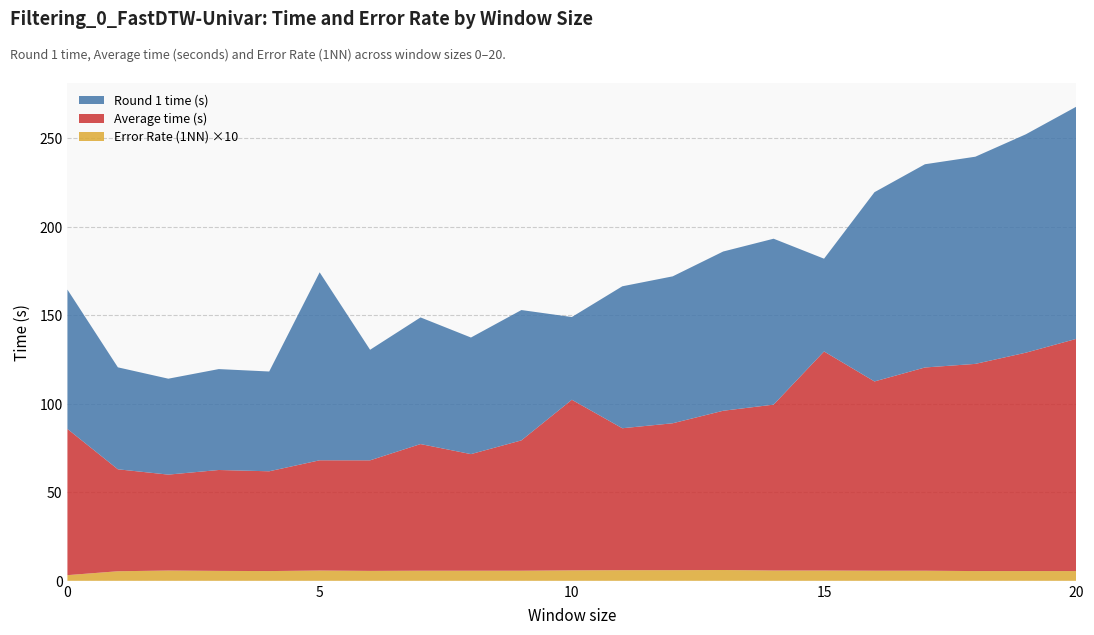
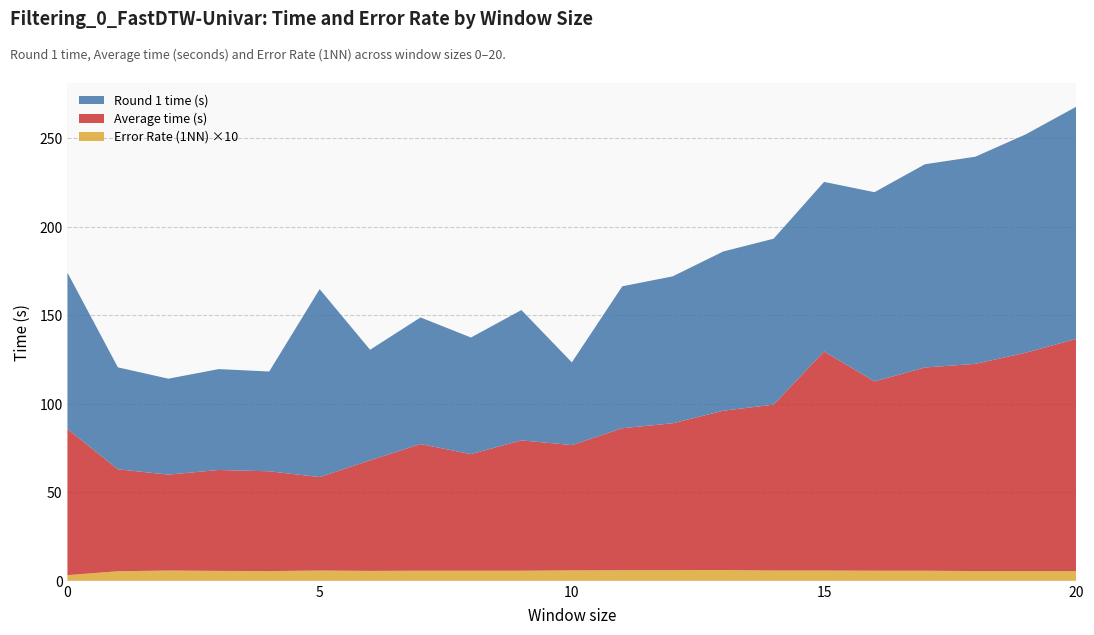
Round 1 time (s), 0: 79 -> 88
Average time (s), 5: 62 -> 53
Average time (s), 10: 96 -> 71
Round 1 time (s), 15: 52 -> 96
